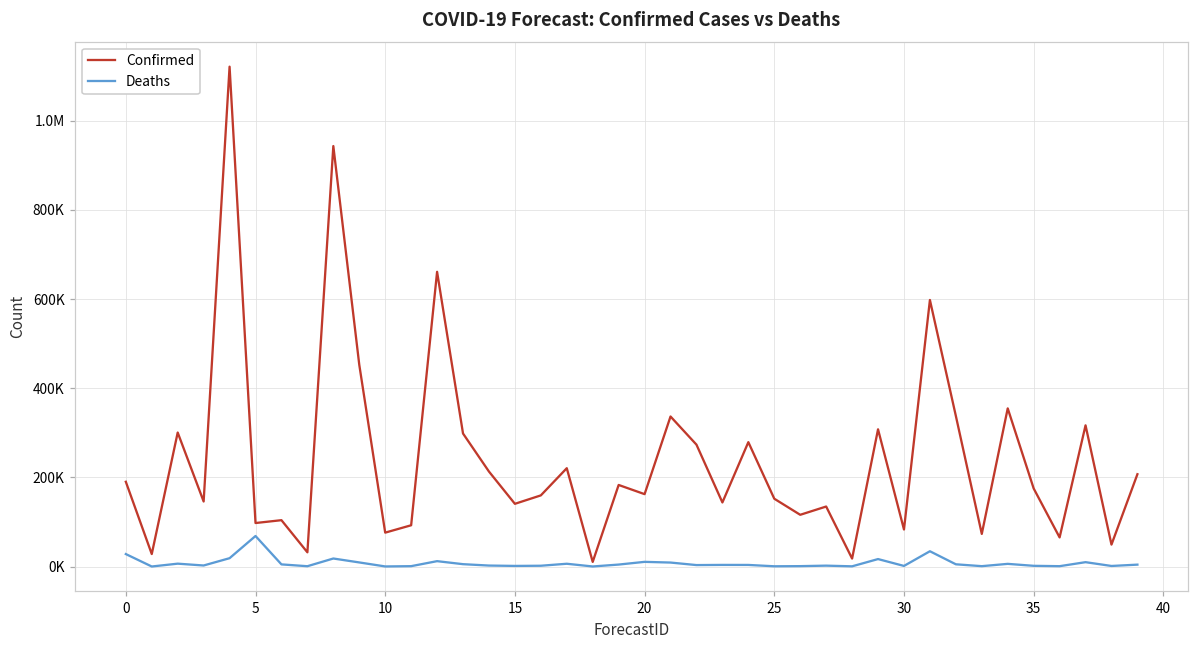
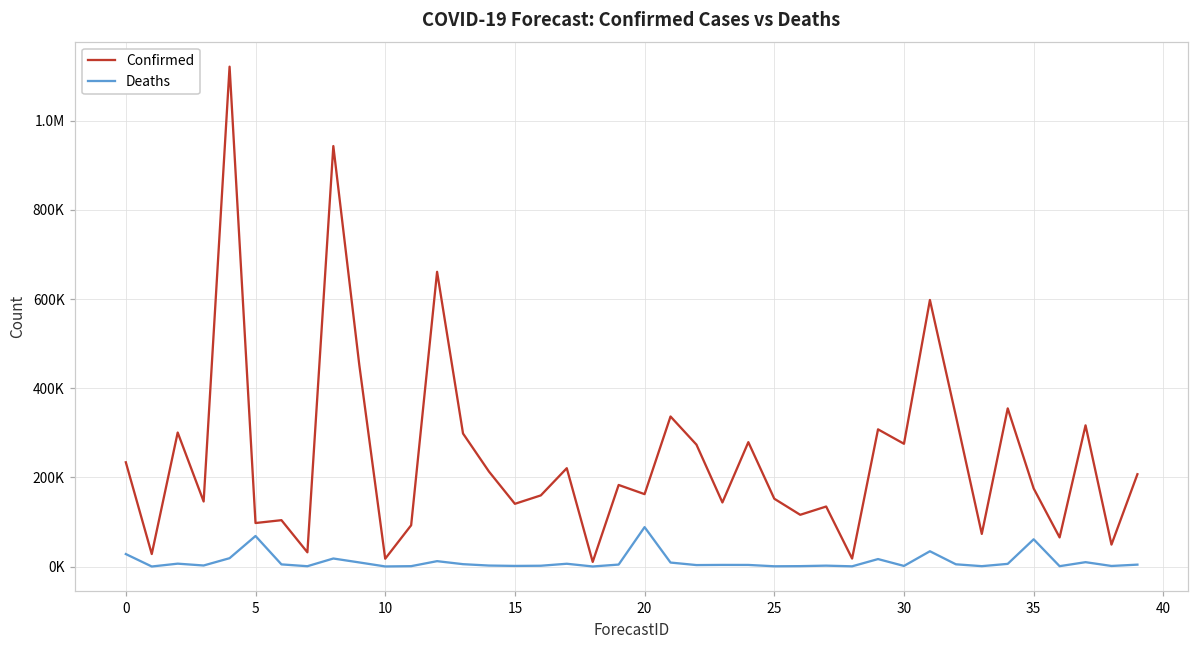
Confirmed, 0: 190000 -> 230000
Confirmed, 10: 80000 -> 20000
Deaths, 20: 10000 -> 90000
Confirmed, 30: 80000 -> 280000
Deaths, 35: 0 -> 60000
